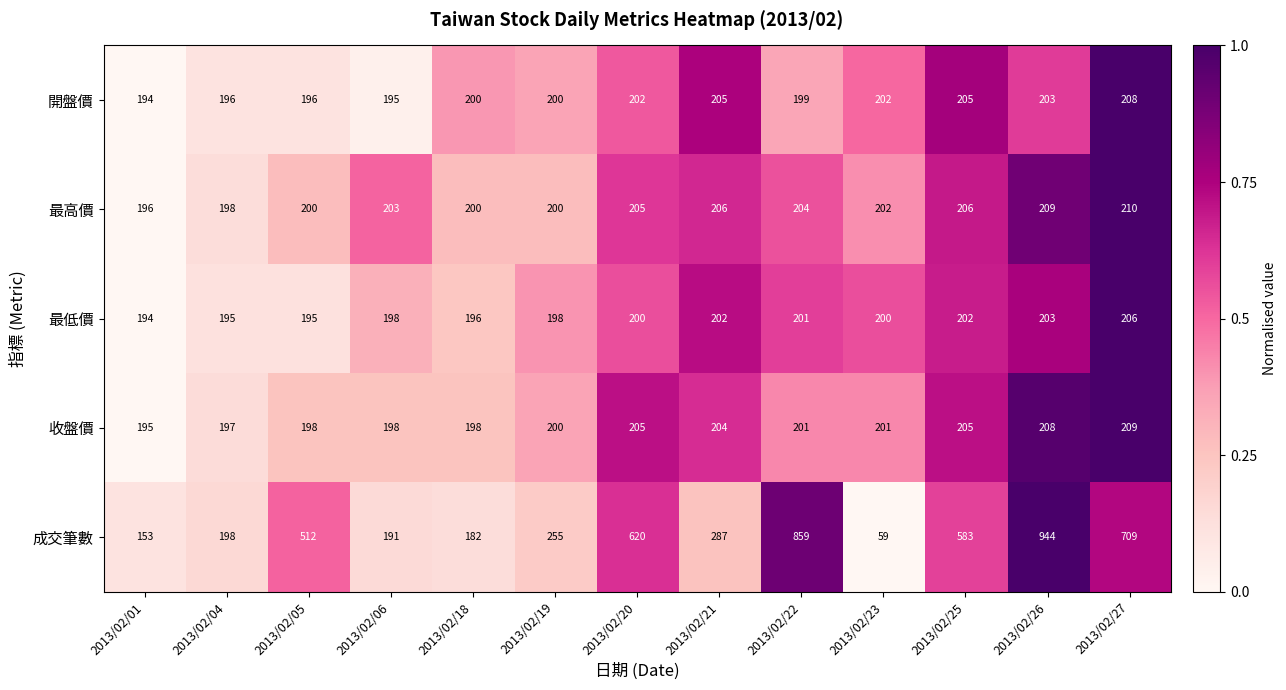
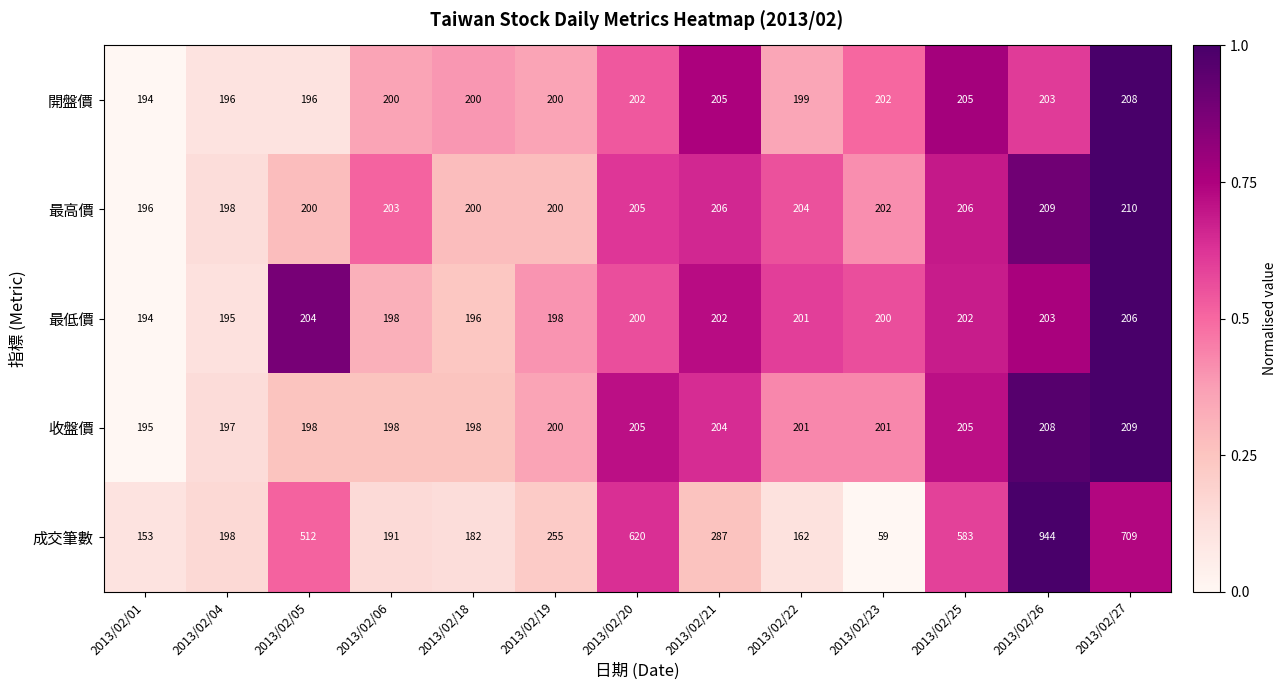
開盤價, 2013/02/06: 195 -> 200
最低價, 2013/02/05: 195 -> 204
成交筆數, 2013/02/22: 859 -> 162
